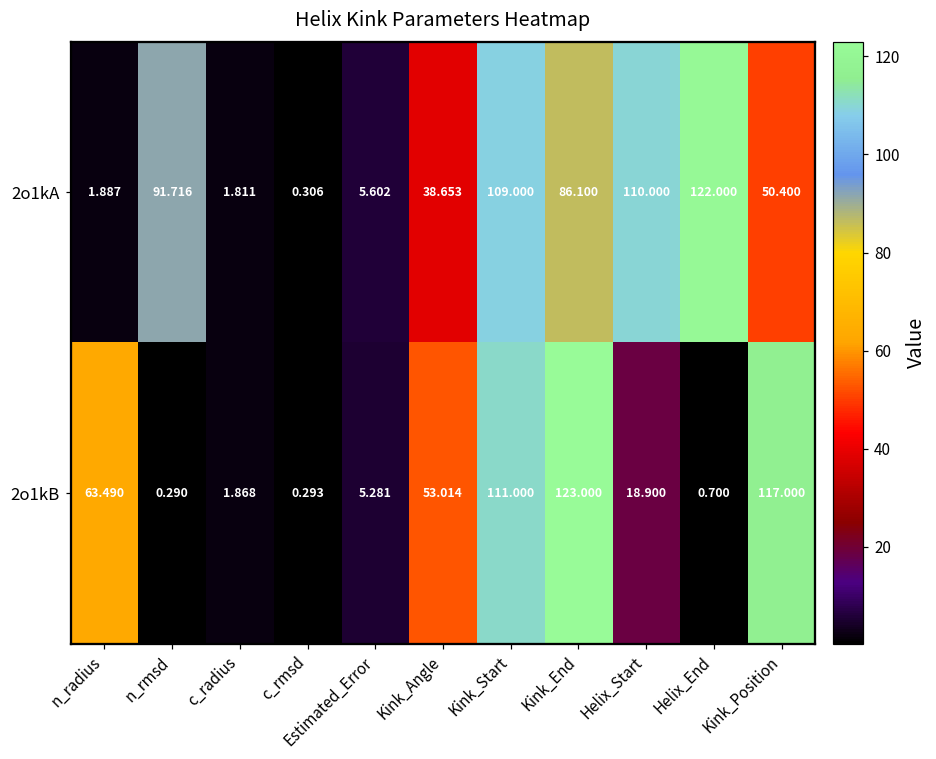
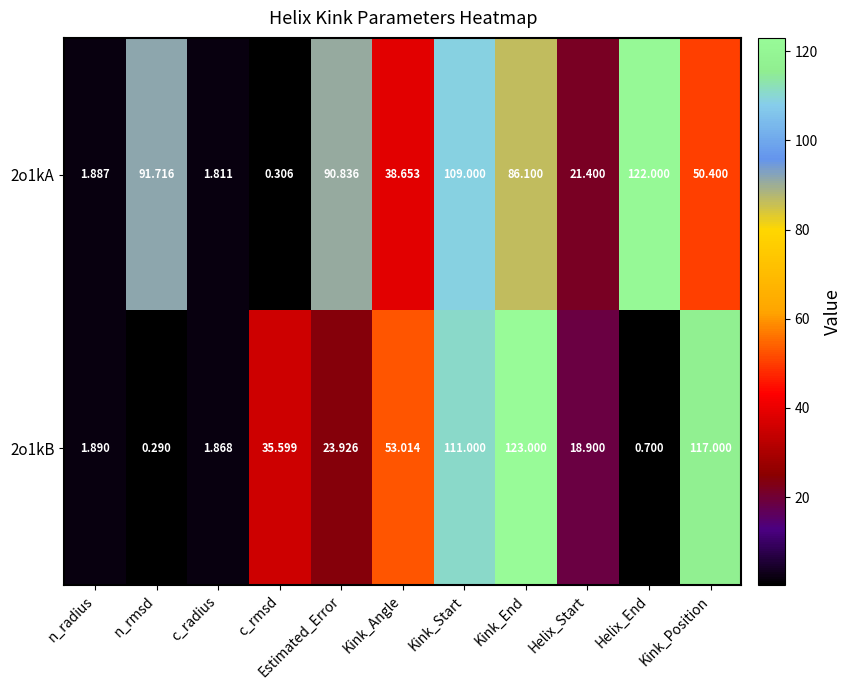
2o1kA, Estimated_Error: 5.602 -> 90.836
2o1kA, Helix_Start: 110.000 -> 21.400
2o1kB, n_radius: 63.490 -> 1.890
2o1kB, c_rmsd: 0.293 -> 35.599
2o1kB, Estimated_Error: 5.281 -> 23.926
